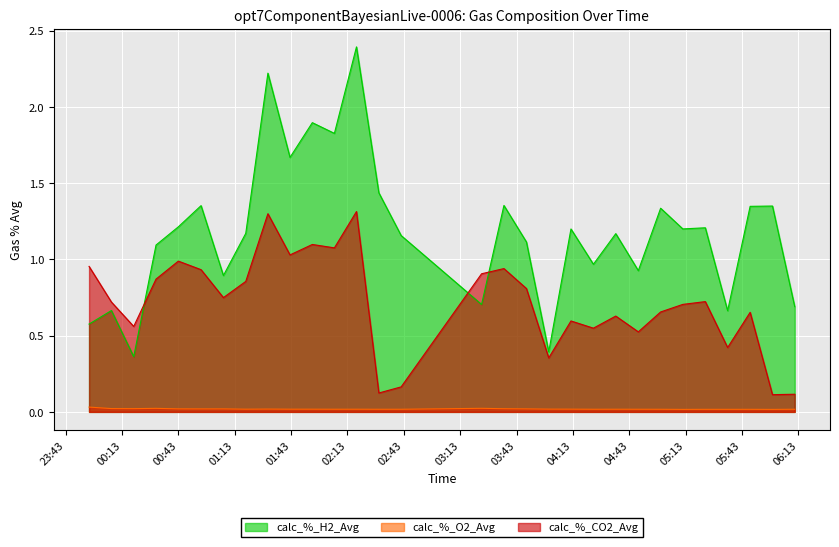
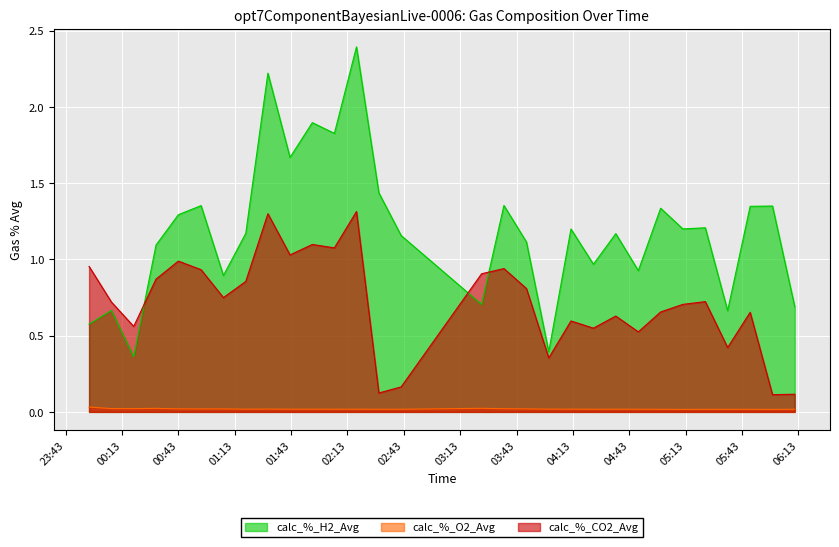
calc_%_H2_Avg, 00:43: 1.21 -> 1.29
